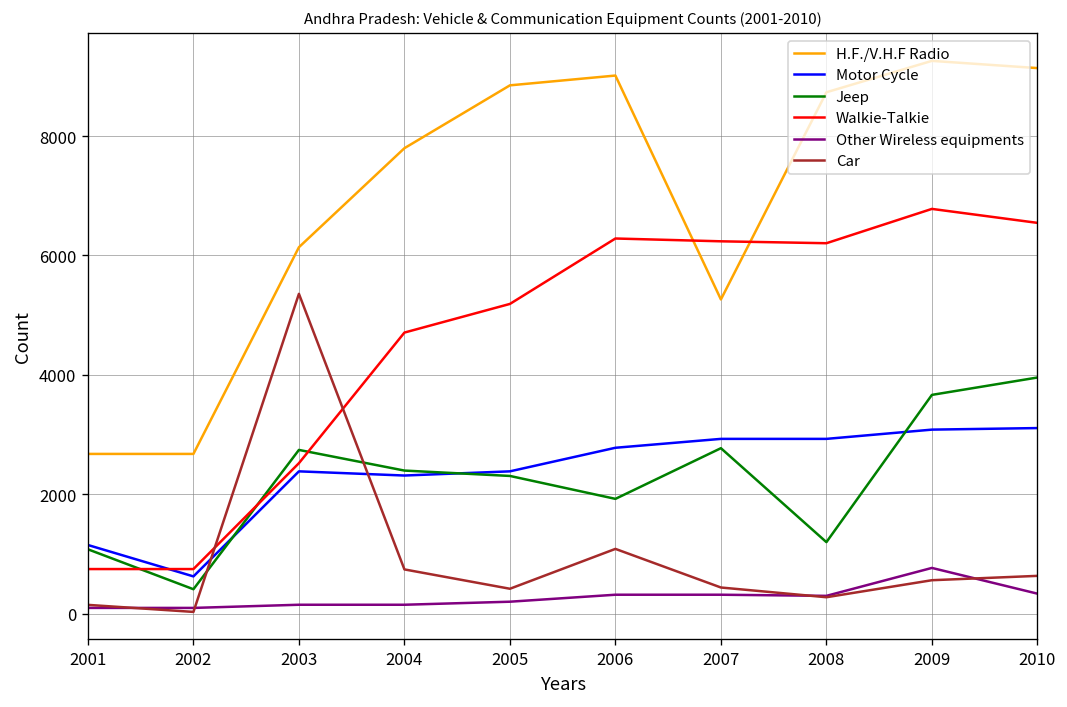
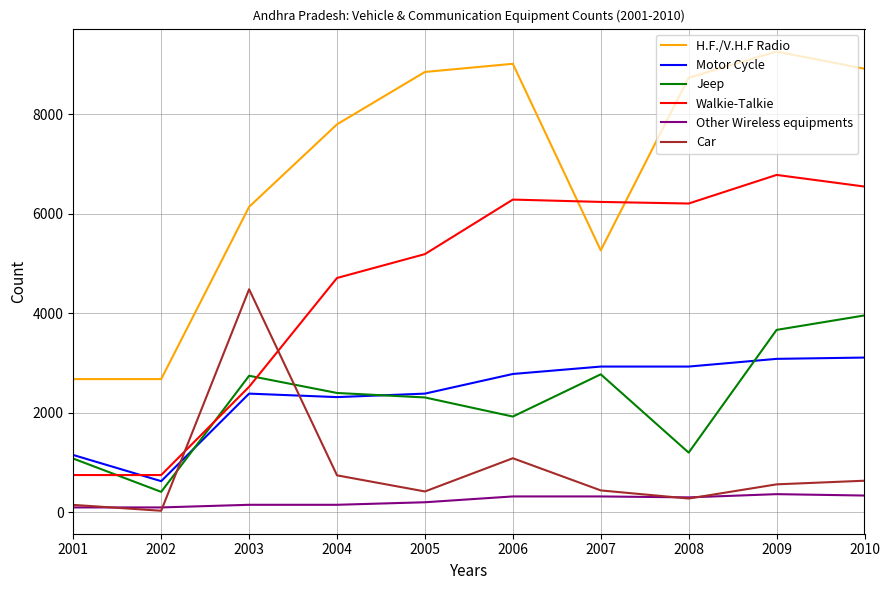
Car, 2003: 5400 -> 4500
Other Wireless equipments, 2009: 800 -> 400
H.F./V.H.F Radio, 2010: 9100 -> 8900
